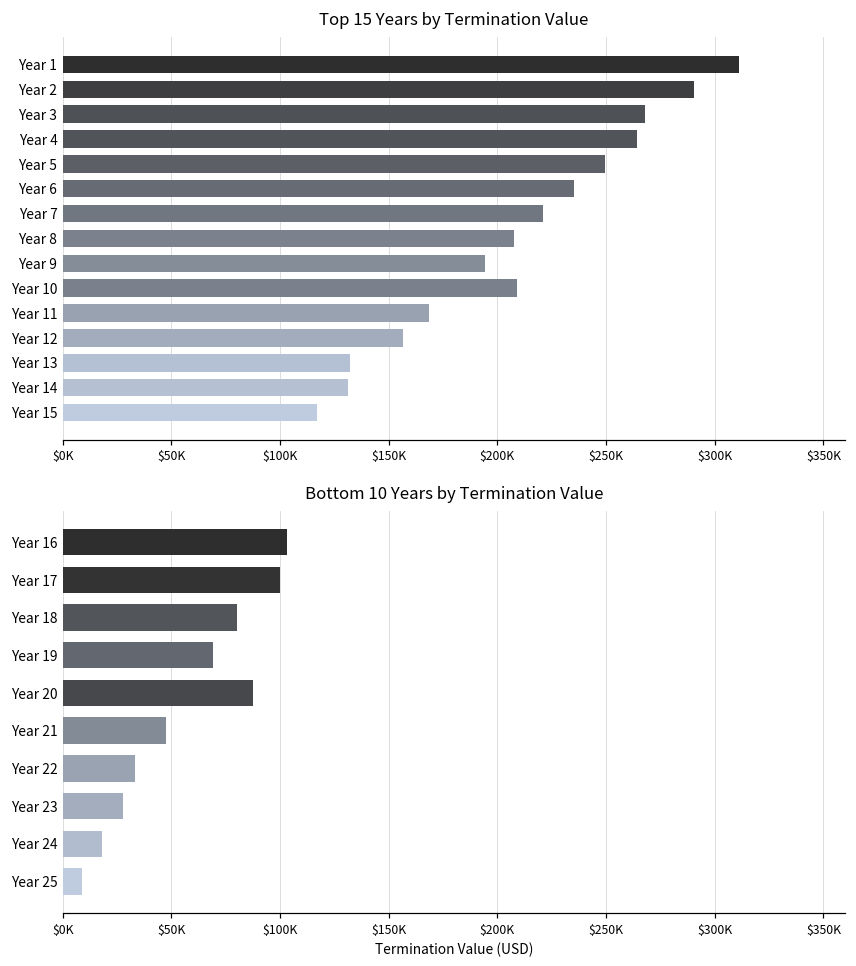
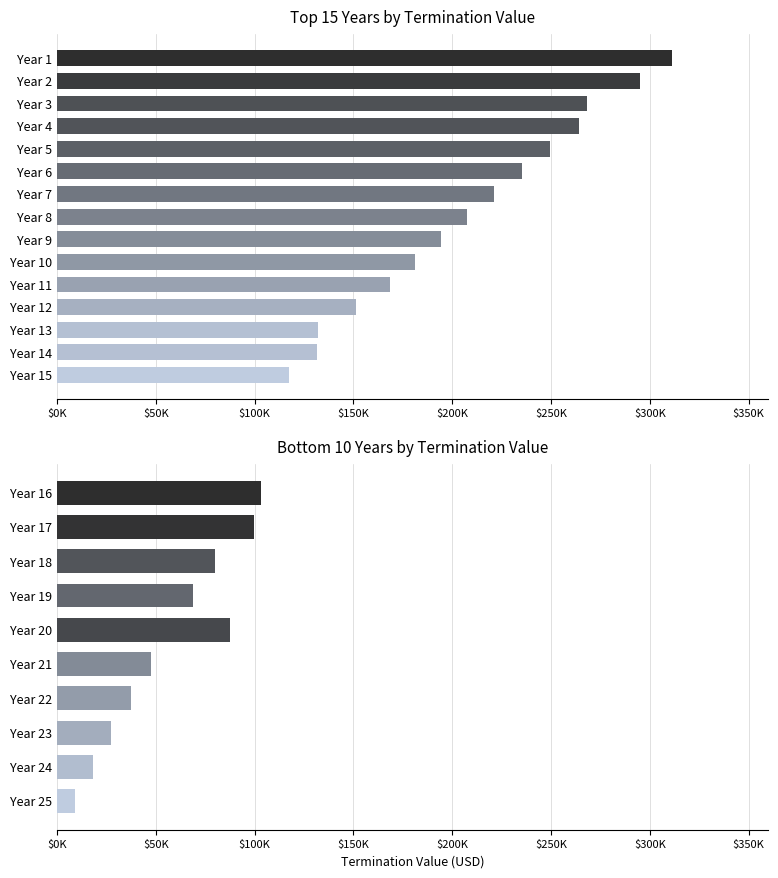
Top 15 Years by Termination Value, Year 2: $290000 -> $295000
Top 15 Years by Termination Value, Year 10: $209000 -> $181000
Top 15 Years by Termination Value, Year 12: $156000 -> $151000
Bottom 10 Years by Termination Value, Year 22: $33000 -> $37000
